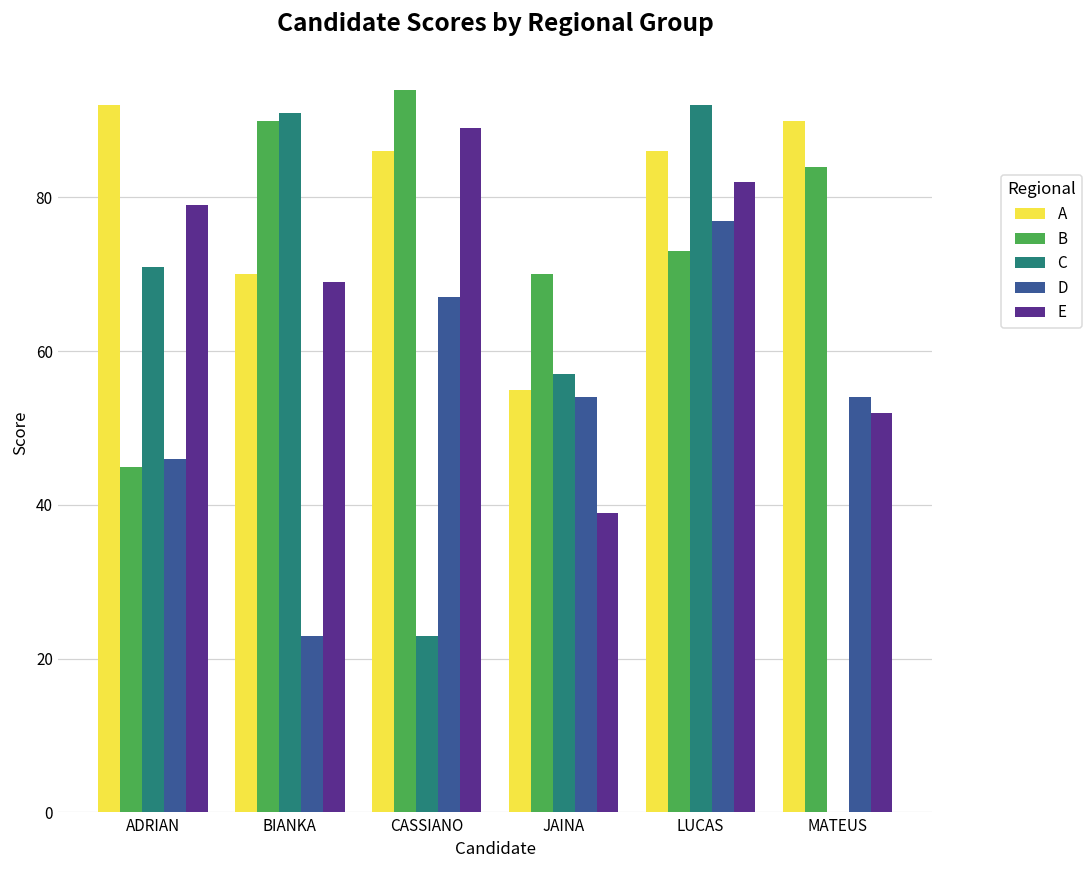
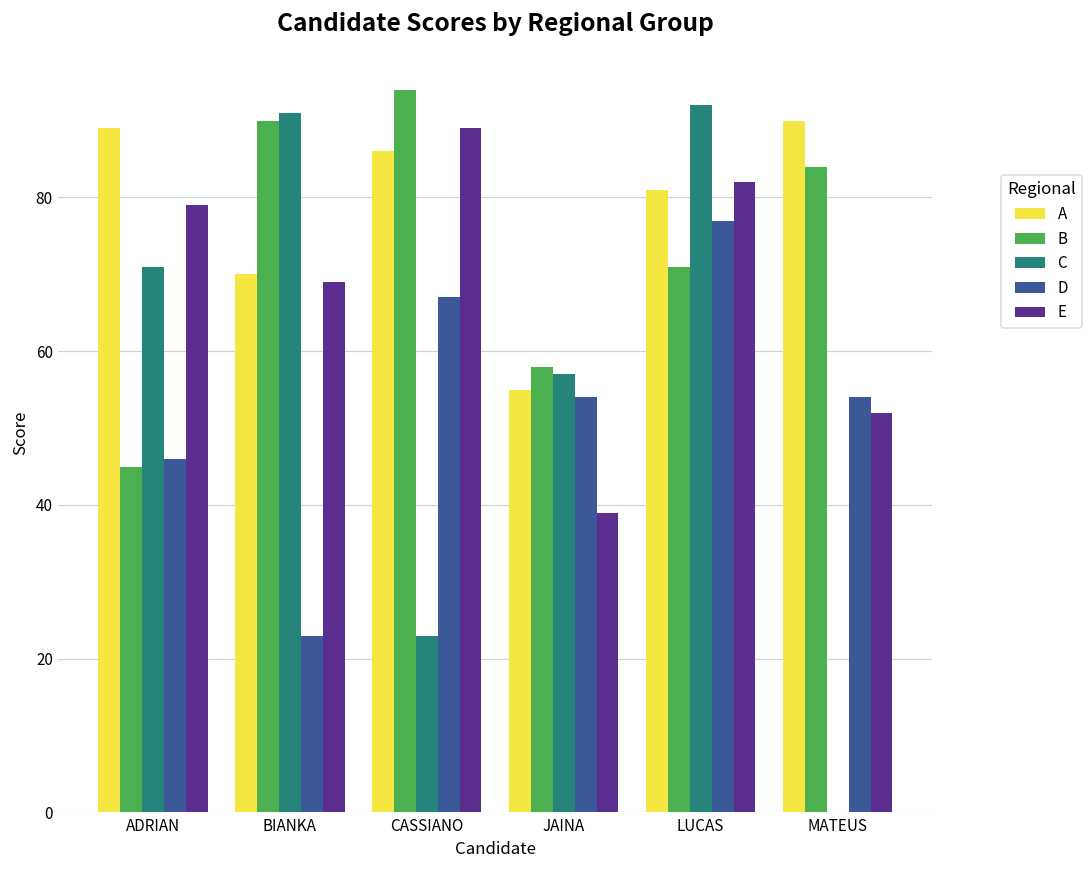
A, ADRIAN: 92 -> 89
B, JAINA: 70 -> 58
A, LUCAS: 86 -> 81
B, LUCAS: 73 -> 71
